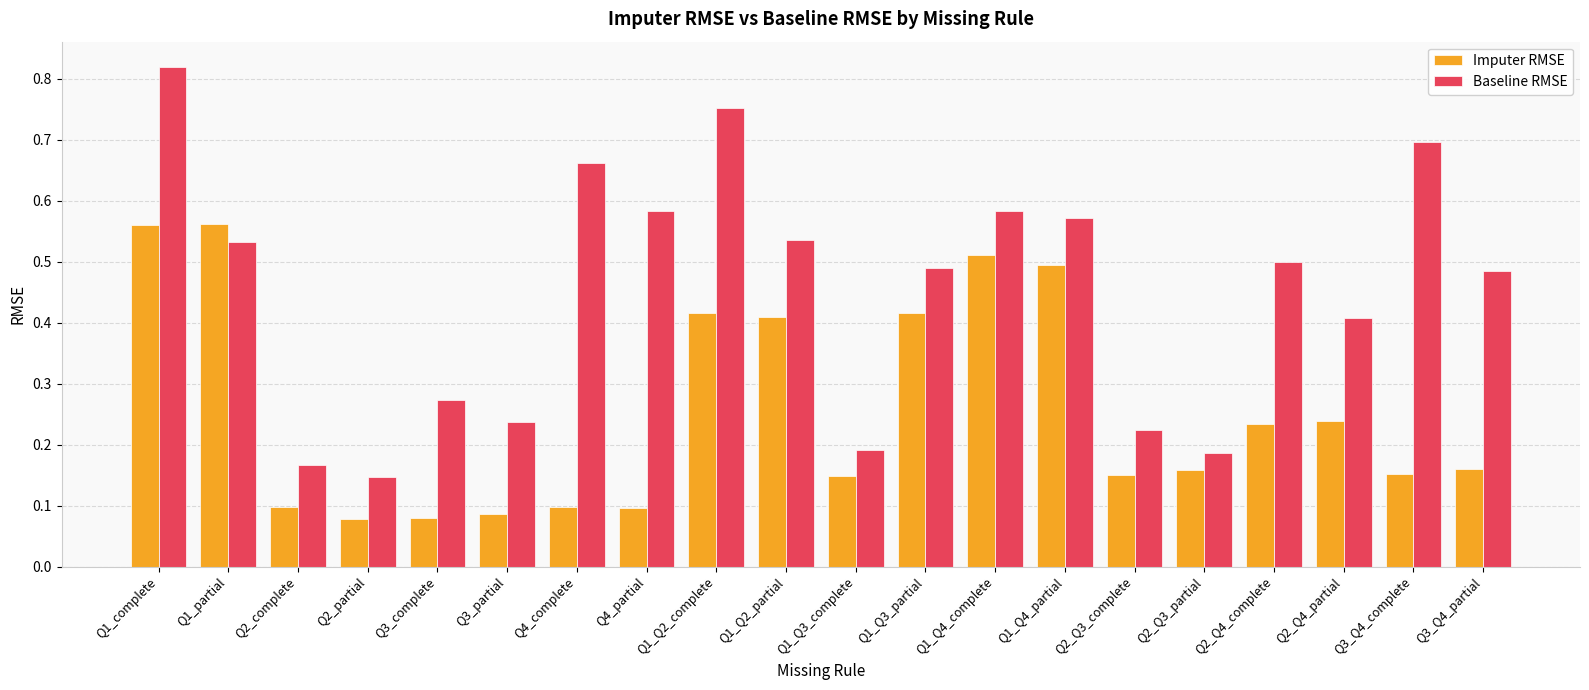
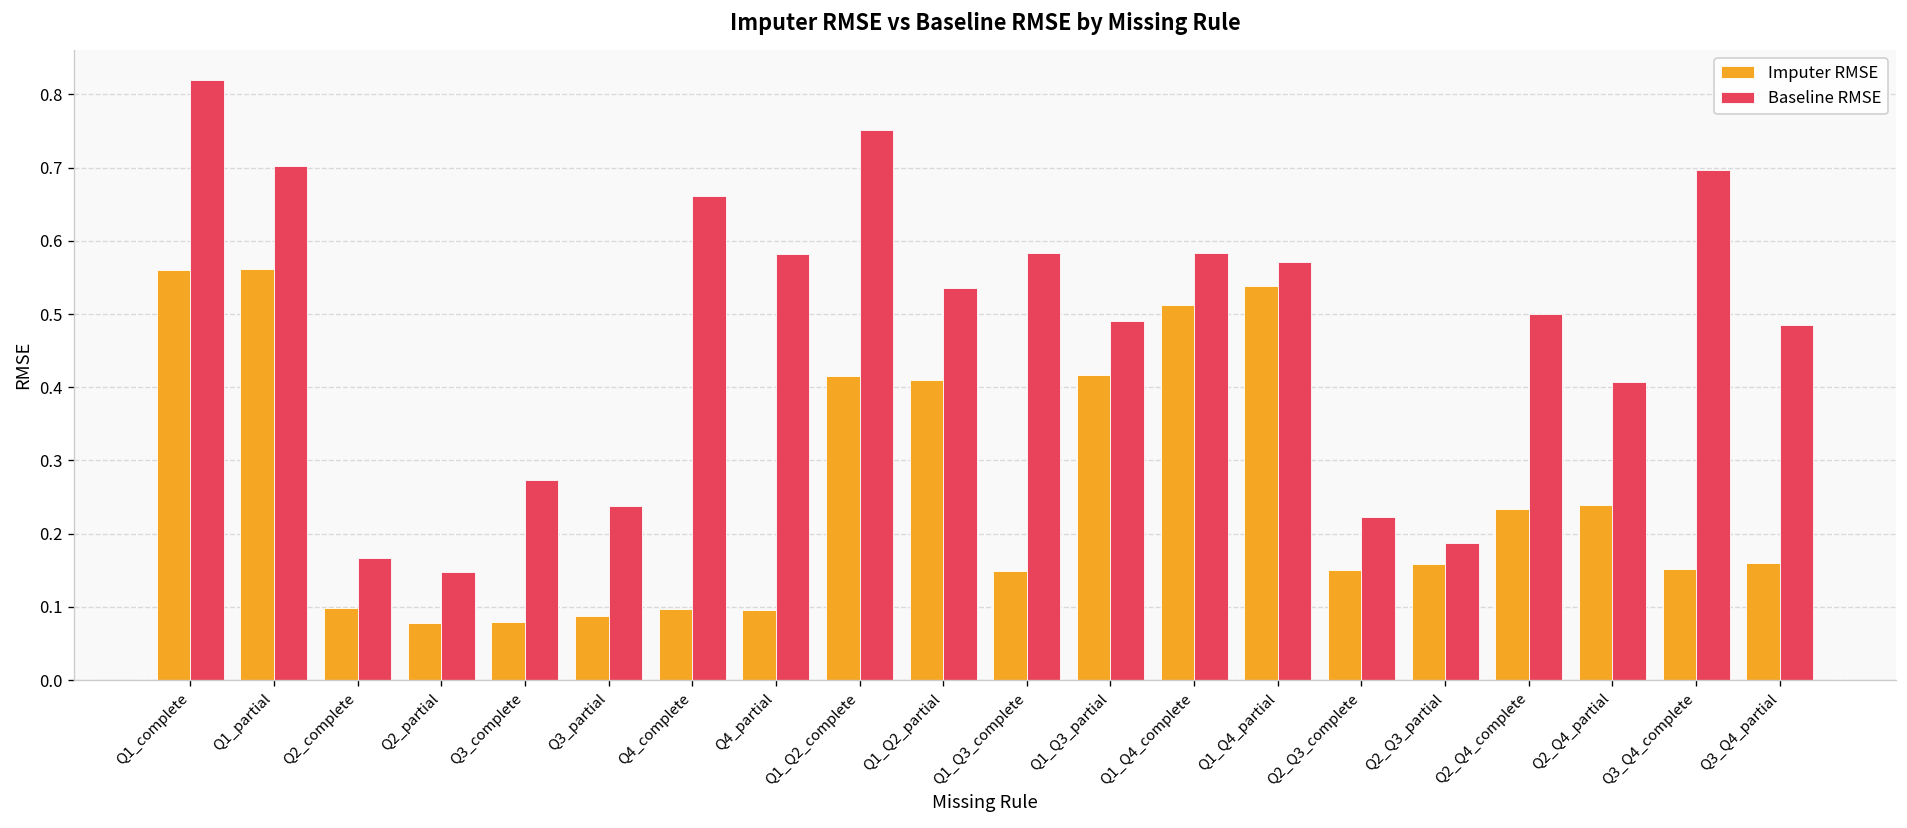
Baseline RMSE, Q1_partial: 0.53 -> 0.70
Baseline RMSE, Q1_Q3_complete: 0.19 -> 0.58
Imputer RMSE, Q1_Q4_partial: 0.50 -> 0.54
